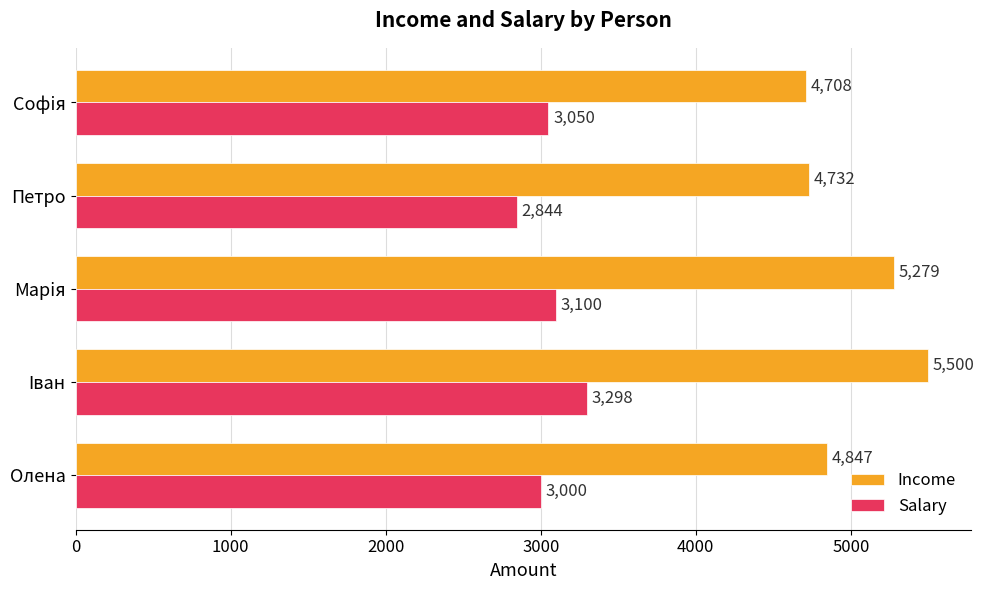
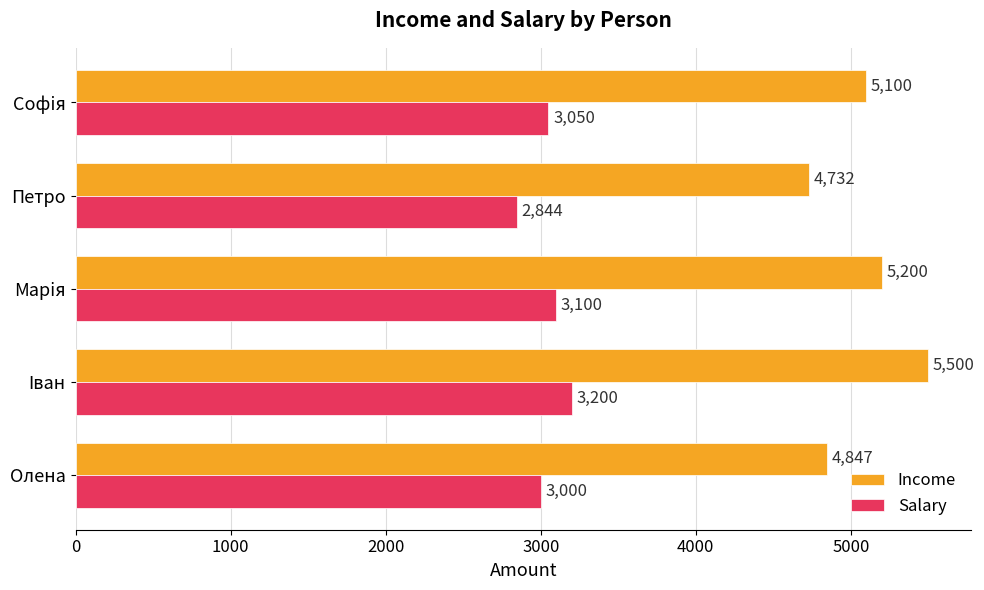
Income, Софія: 4,708 -> 5,100
Income, Марія: 5,279 -> 5,200
Salary, Іван: 3,298 -> 3,200
